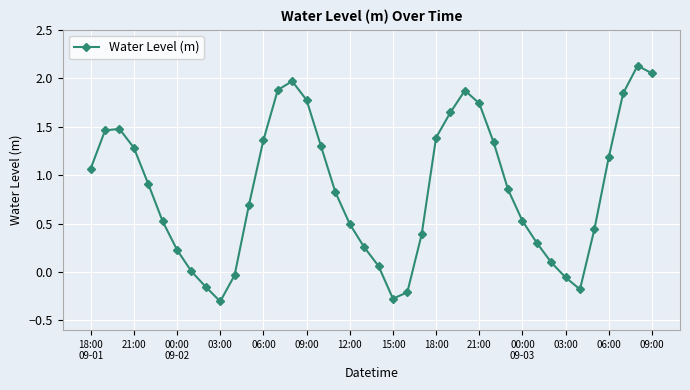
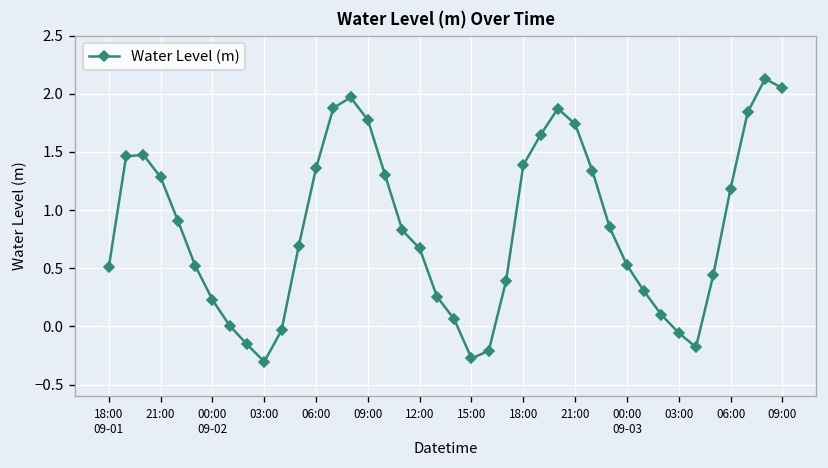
18:00 09-01: 1.1 -> 0.5
12:00: 0.5 -> 0.7
